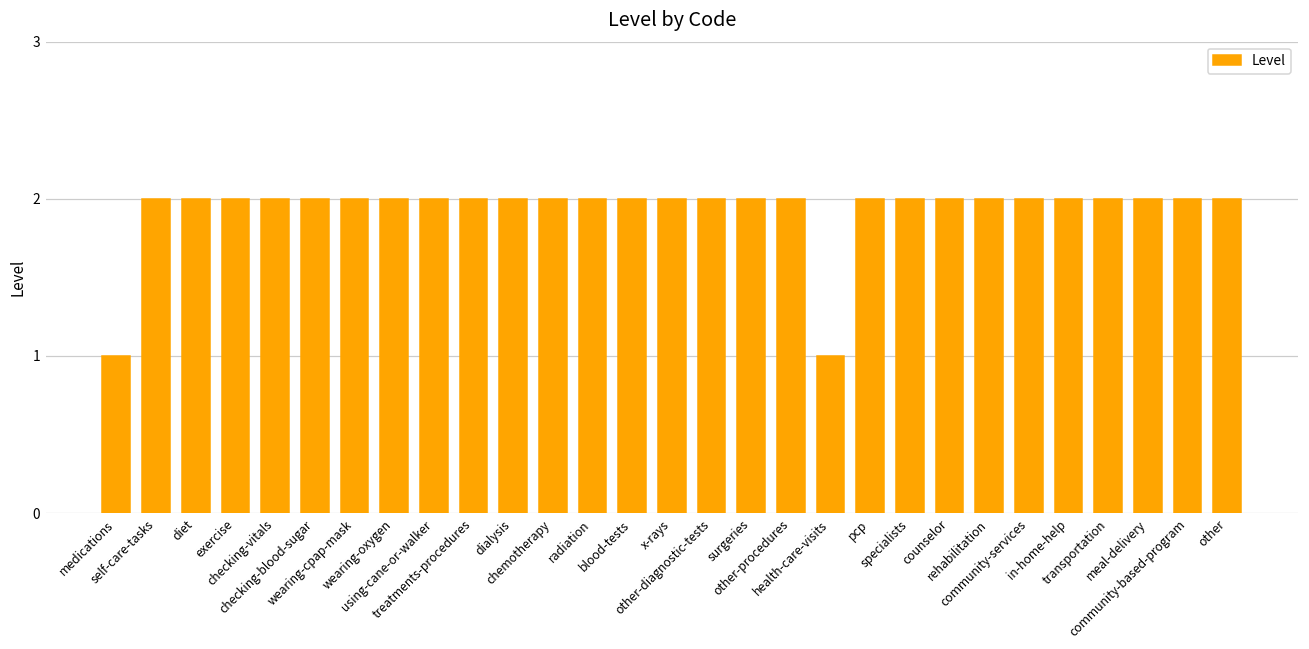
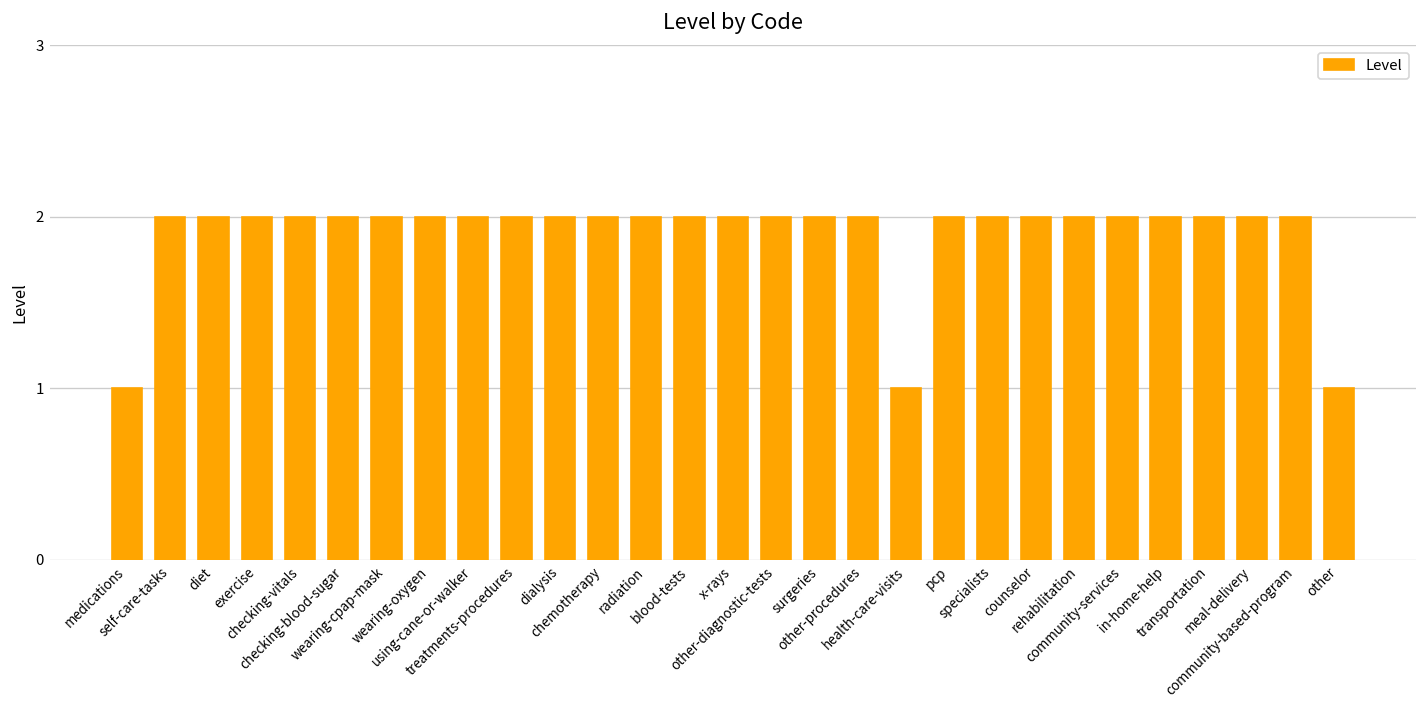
other: 2 -> 1
